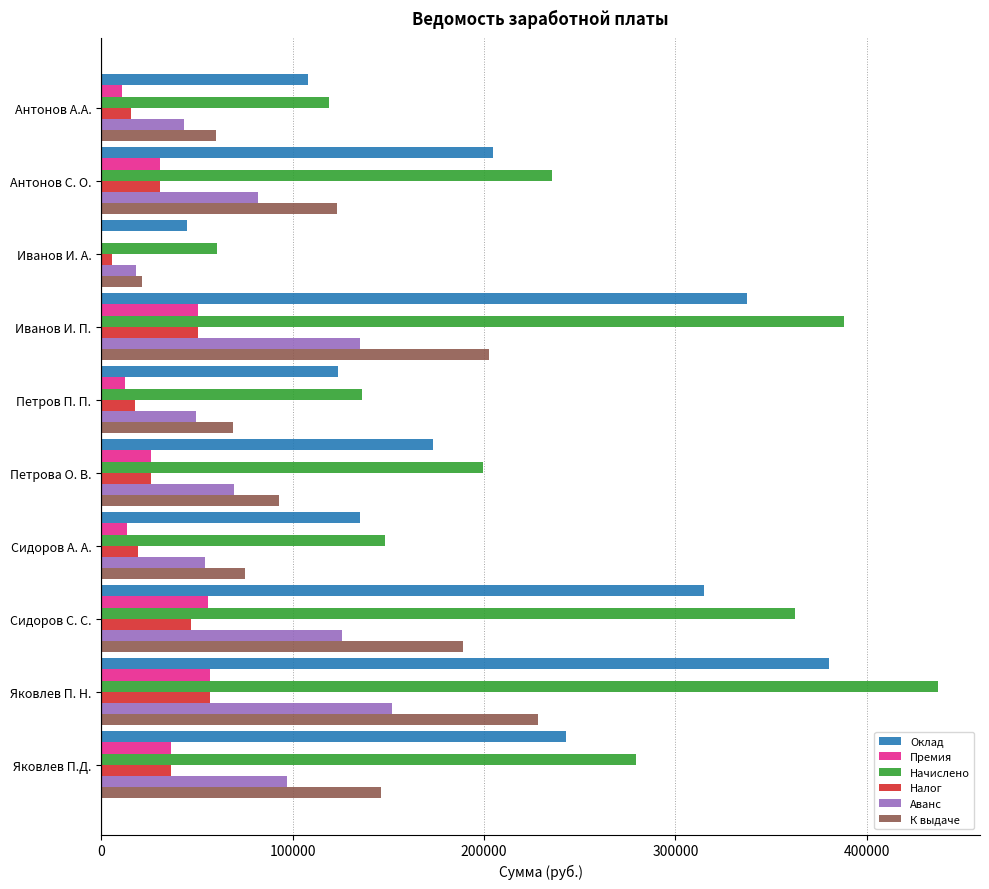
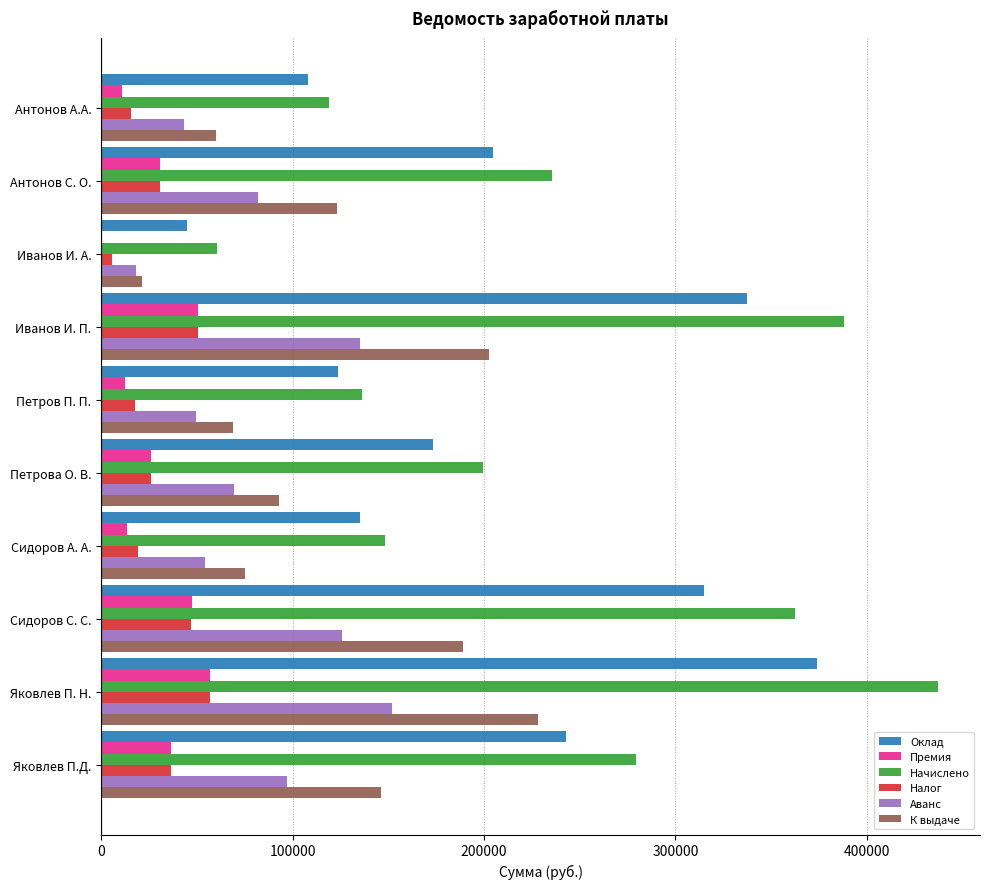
Премия, Сидоров С. С.: 56000 -> 47000
Оклад, Яковлев П. Н.: 380000 -> 374000
